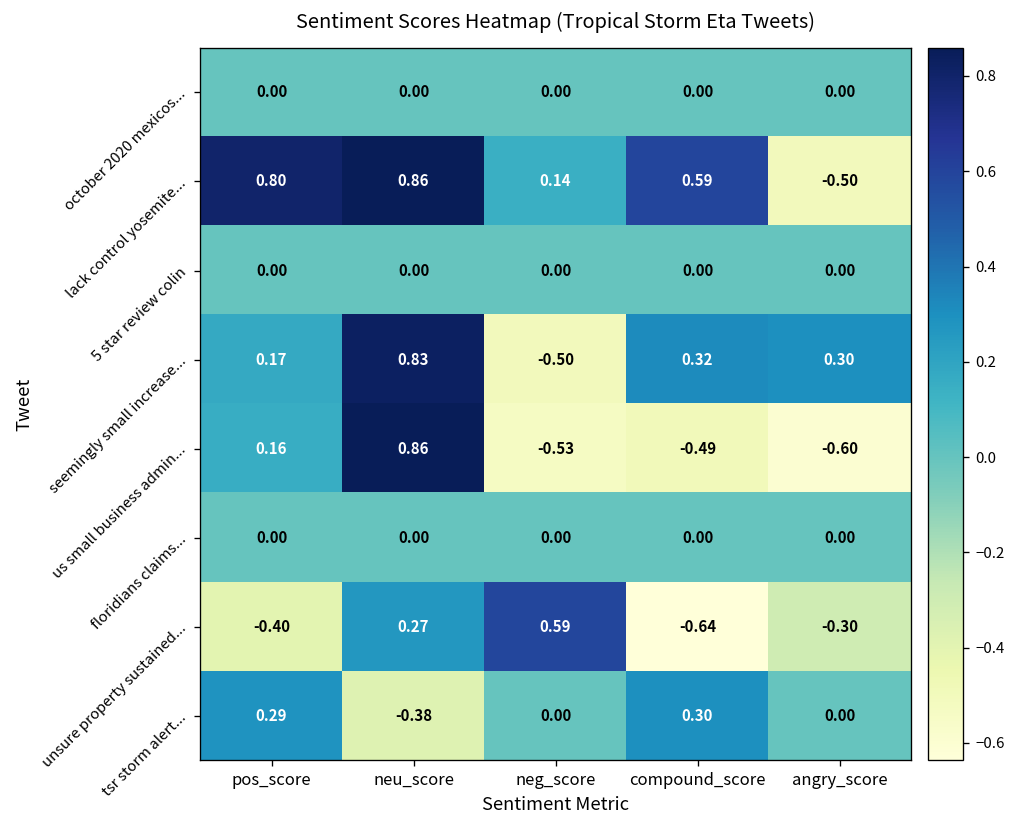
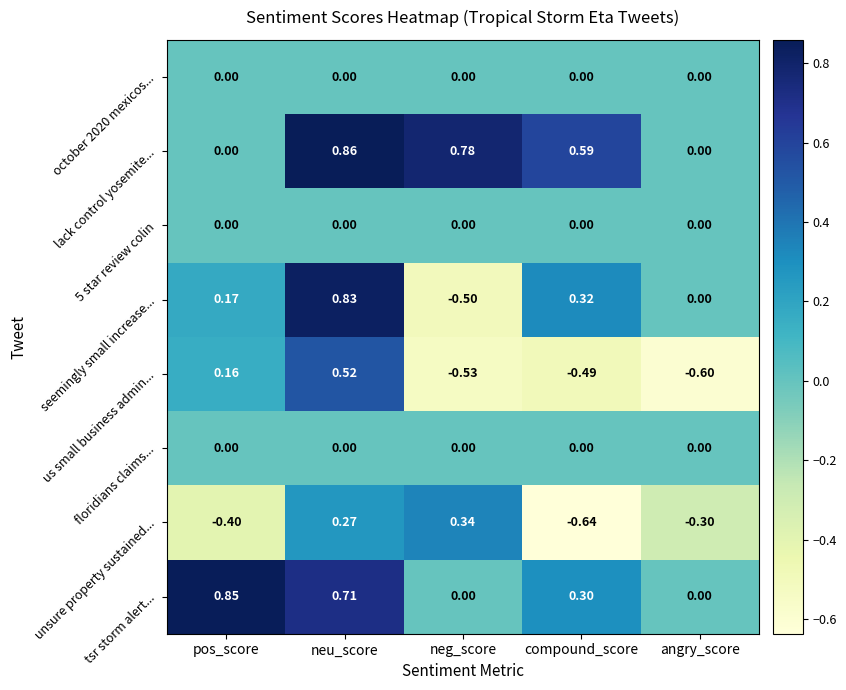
lack control yosemite..., pos_score: 0.80 -> 0.00
lack control yosemite..., neg_score: 0.14 -> 0.78
lack control yosemite..., angry_score: -0.50 -> 0.00
seemingly small increase..., angry_score: 0.30 -> 0.00
us small business admin..., neu_score: 0.86 -> 0.52
unsure property sustained..., neg_score: 0.59 -> 0.34
tsr storm alert..., pos_score: 0.29 -> 0.85
tsr storm alert..., neu_score: -0.38 -> 0.71
